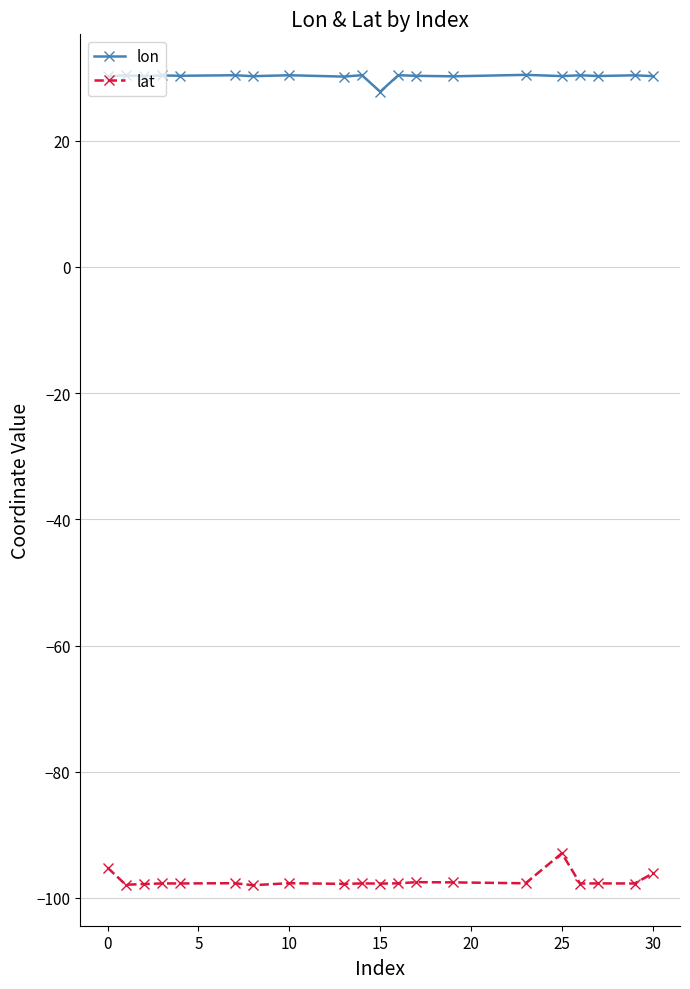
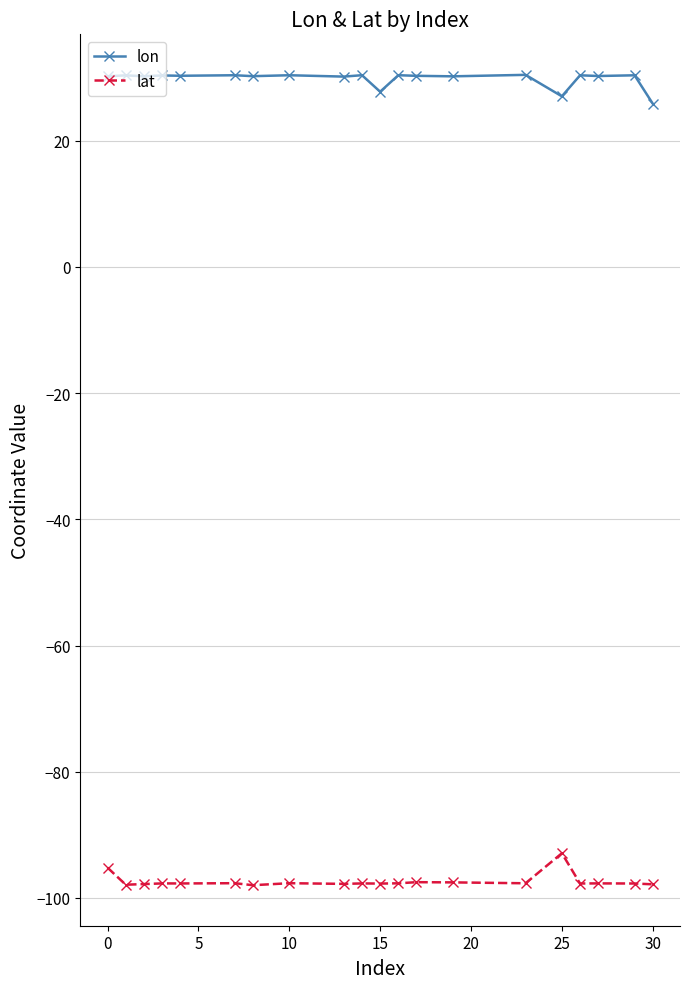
lon, 25: 30 -> 27
lon, 30: 30 -> 26
lat, 30: -96 -> -98
